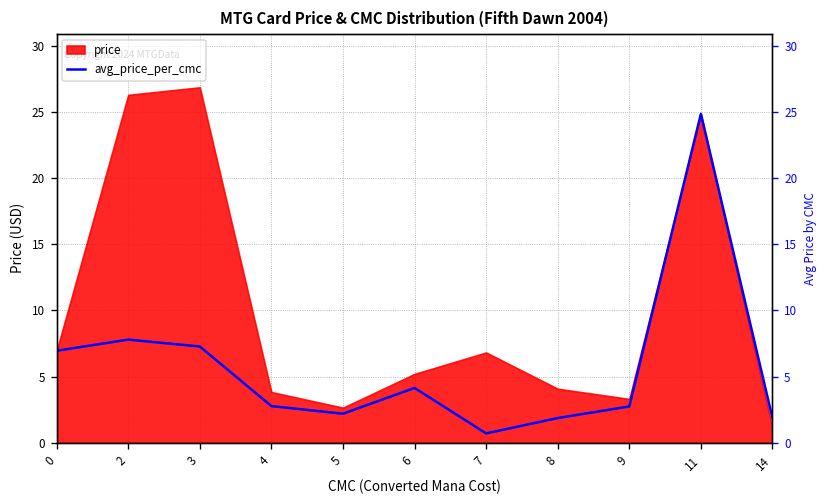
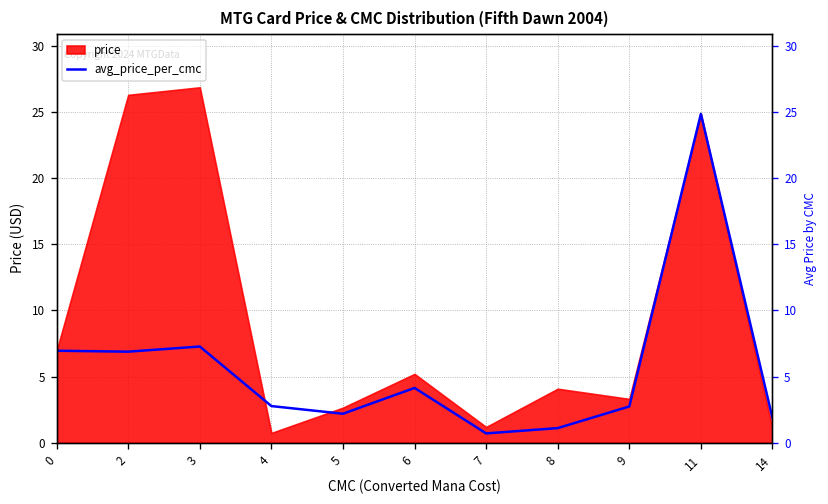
avg_price_per_cmc, 2: 7.8 -> 6.9
price, 4: 3.8 -> 0.7
price, 7: 6.8 -> 1.2
avg_price_per_cmc, 8: 1.9 -> 1.1
